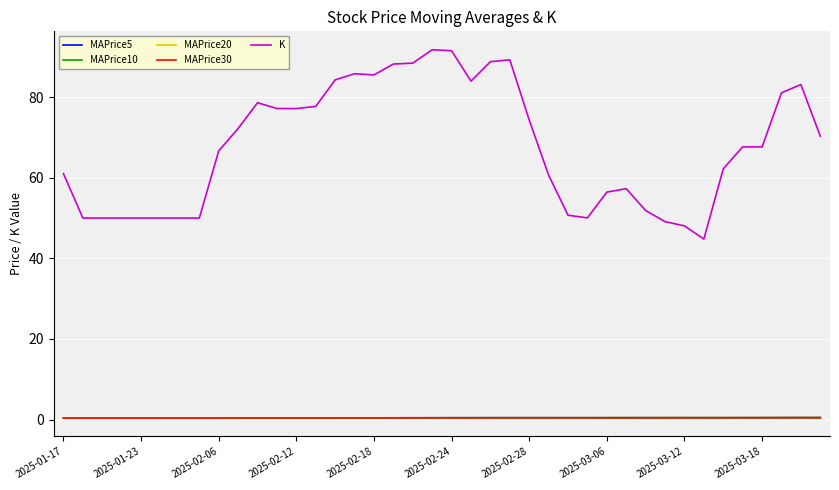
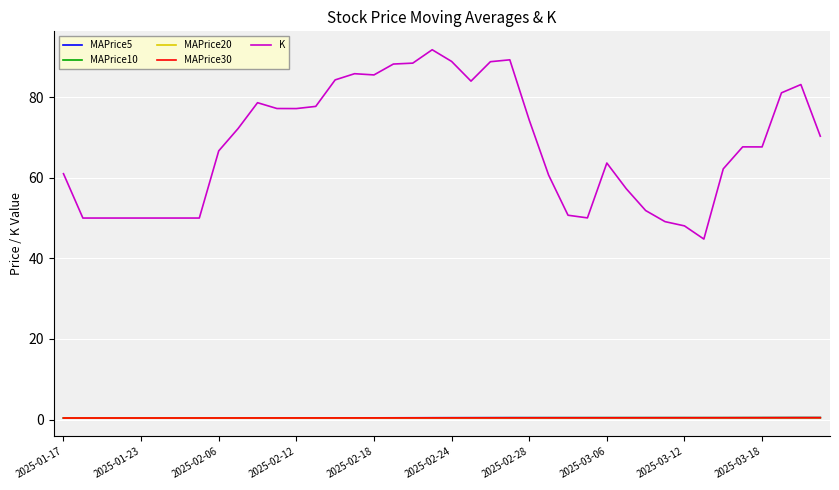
K, 2025-02-24: 92 -> 89
K, 2025-03-06: 56 -> 64
